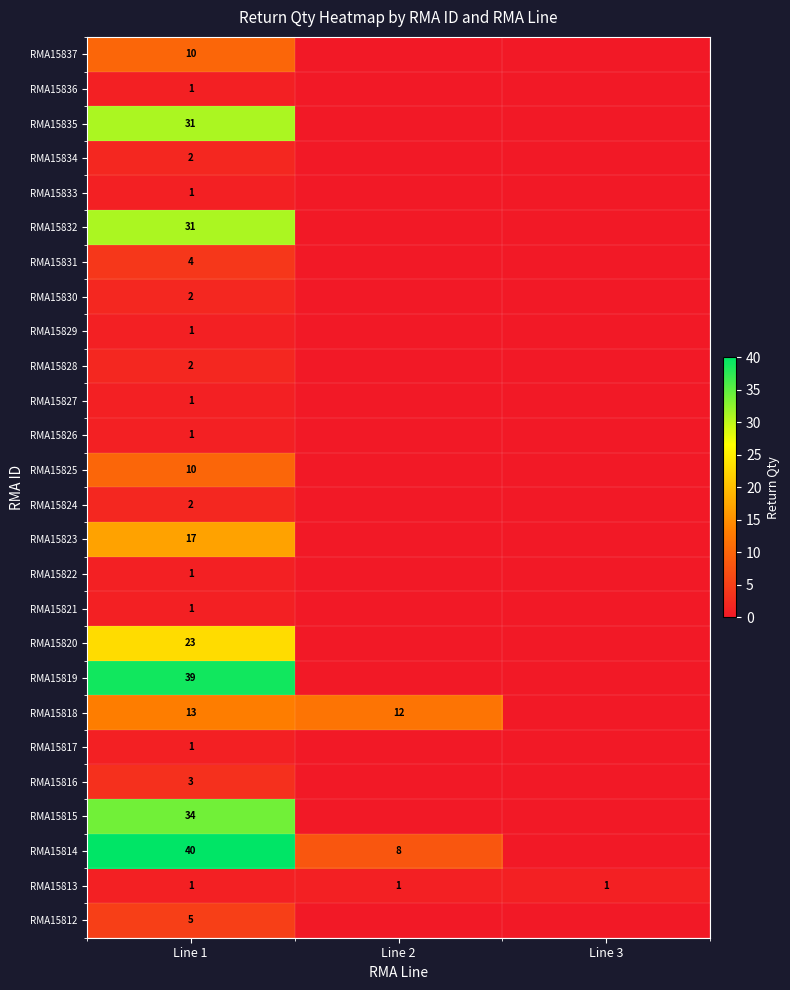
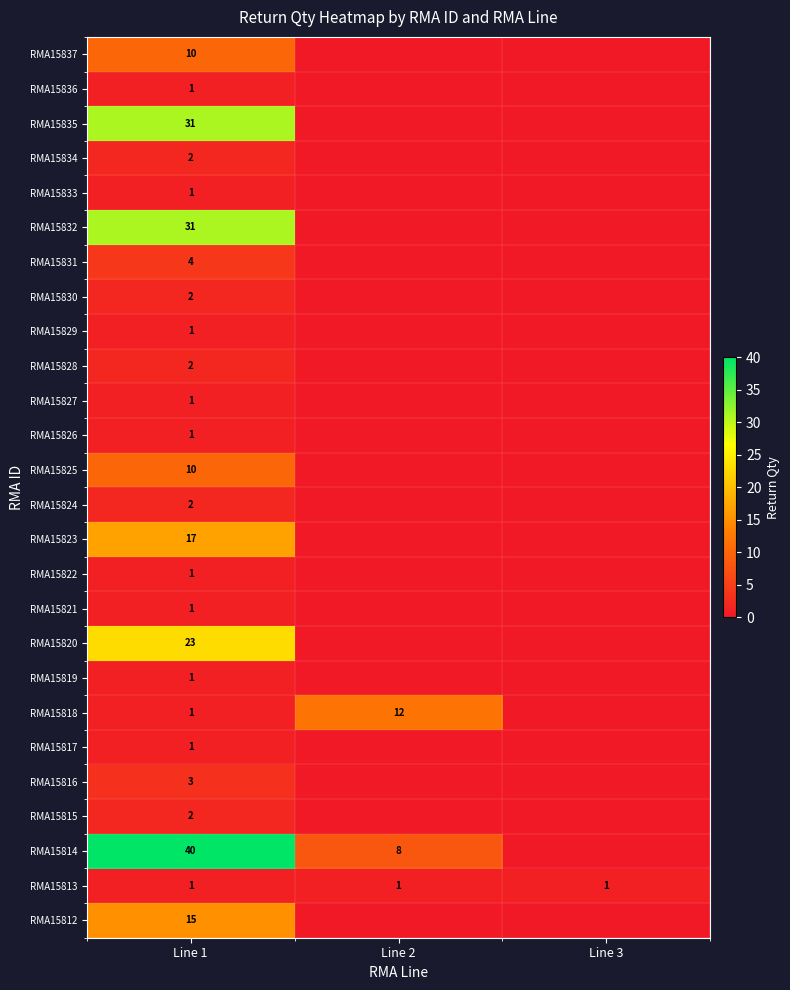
RMA15819, Line 1: 39 -> 1
RMA15818, Line 1: 13 -> 1
RMA15815, Line 1: 34 -> 2
RMA15812, Line 1: 5 -> 15
